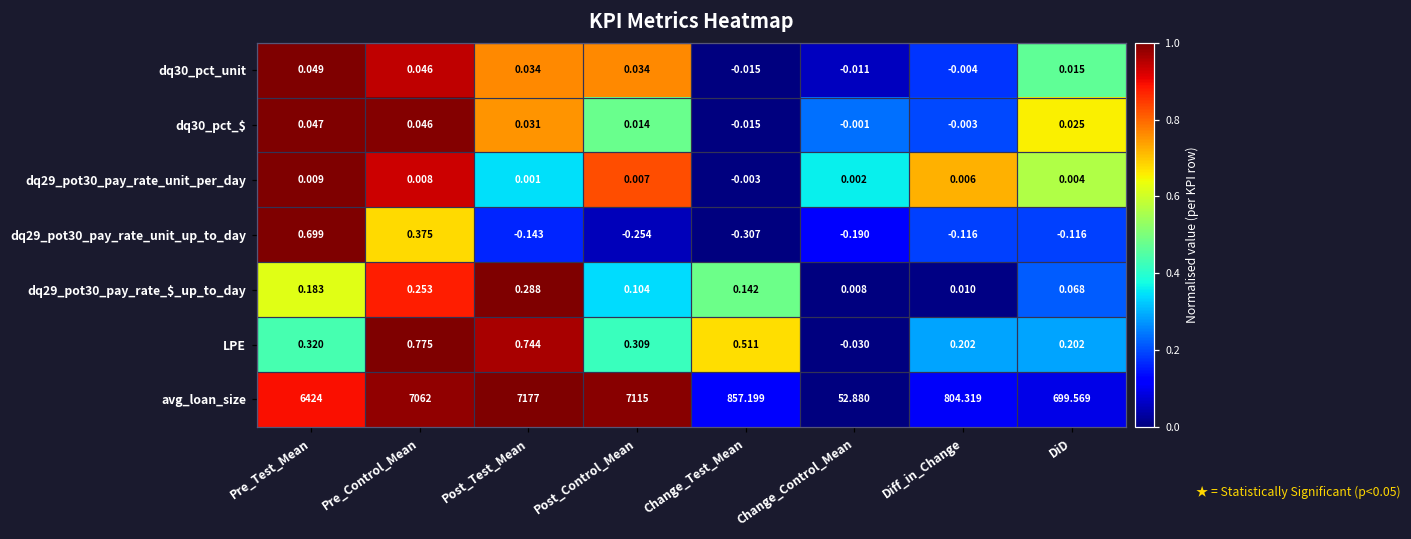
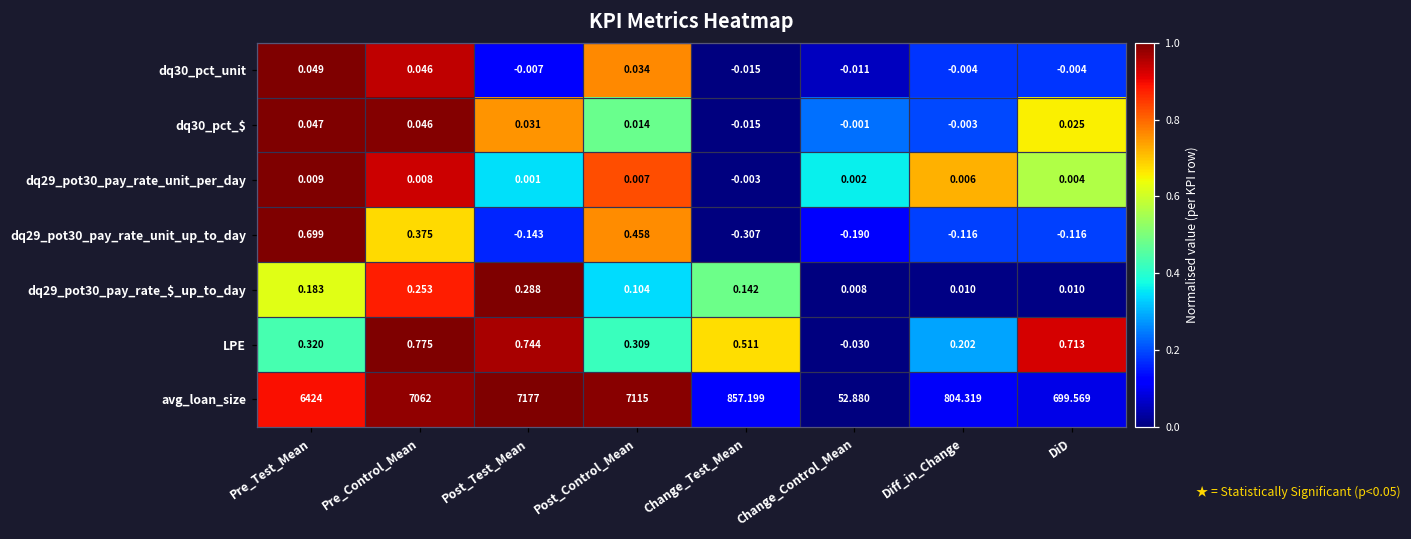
dq30_pct_unit, Post_Test_Mean: 0.034 -> -0.007
dq30_pct_unit, DiD: 0.015 -> -0.004
dq29_pot30_pay_rate_unit_up_to_day, Post_Control_Mean: -0.254 -> 0.458
dq29_pot30_pay_rate_$_up_to_day, DiD: 0.068 -> 0.010
LPE, DiD: 0.202 -> 0.713
